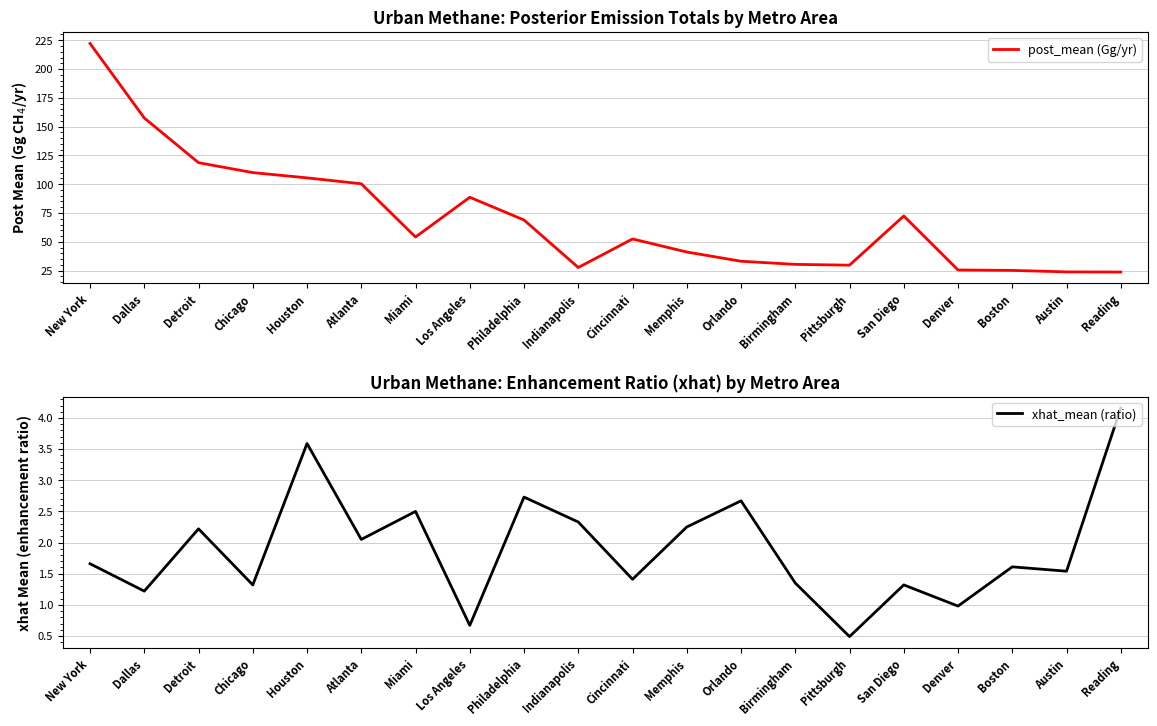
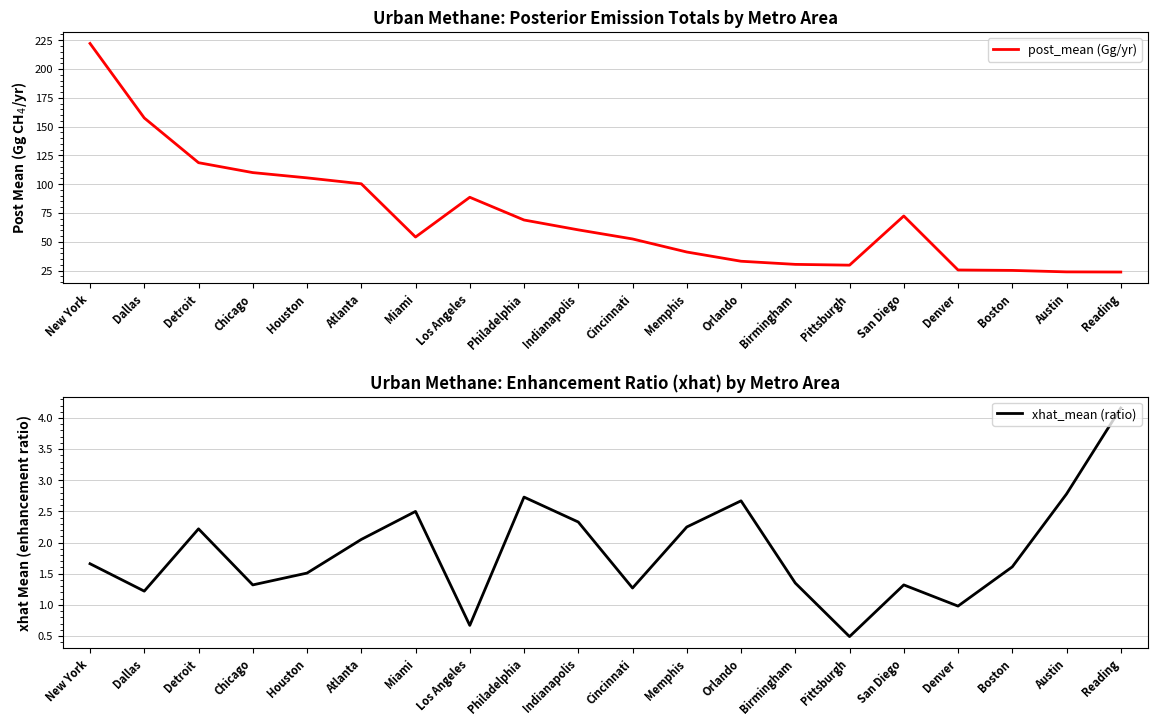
Urban Methane: Posterior Emission Totals by Metro Area, Indianapolis: 28 -> 60
Urban Methane: Enhancement Ratio (xhat) by Metro Area, Houston: 3.6 -> 1.5
Urban Methane: Enhancement Ratio (xhat) by Metro Area, Cincinnati: 1.4 -> 1.3
Urban Methane: Enhancement Ratio (xhat) by Metro Area, Austin: 1.5 -> 2.8
